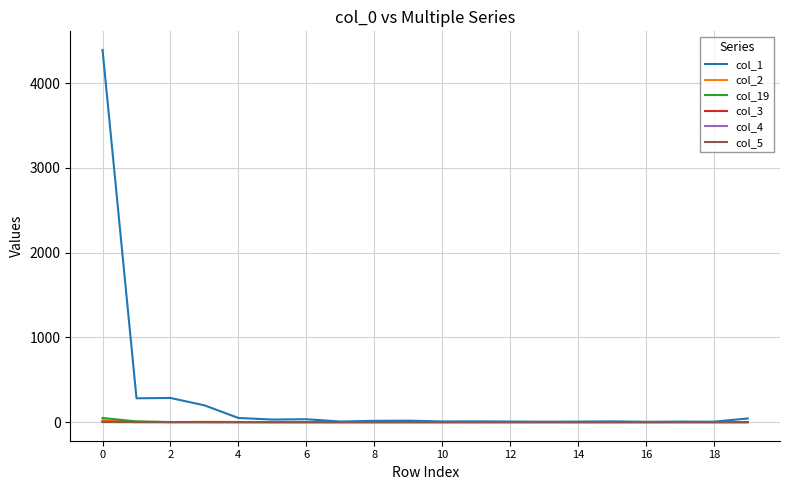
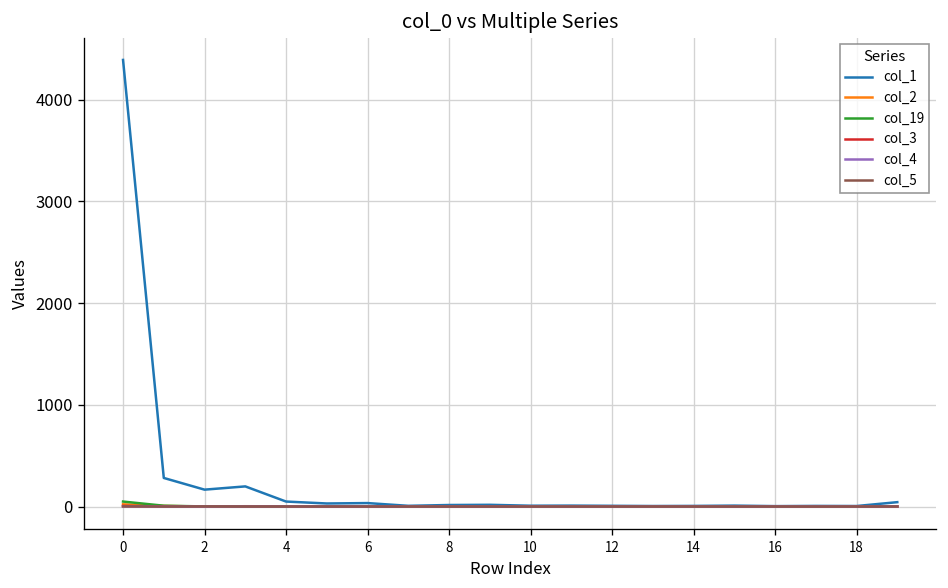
col_1, 2: 300 -> 200
